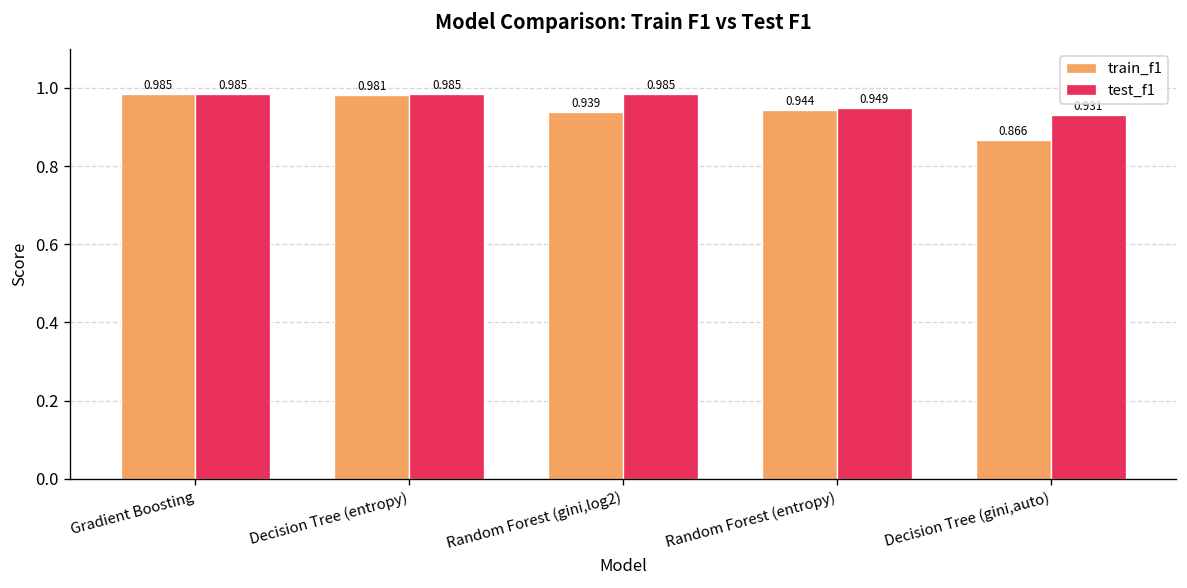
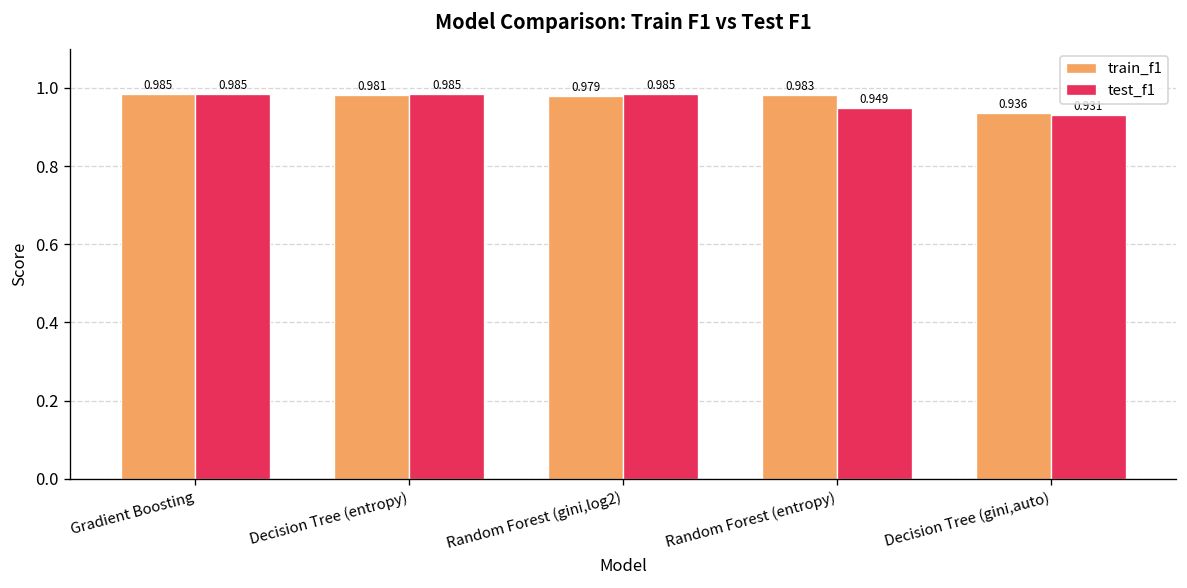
train_f1, Random Forest (gini,log2): 0.939 -> 0.979
train_f1, Random Forest (entropy): 0.944 -> 0.983
train_f1, Decision Tree (gini,auto): 0.866 -> 0.936
